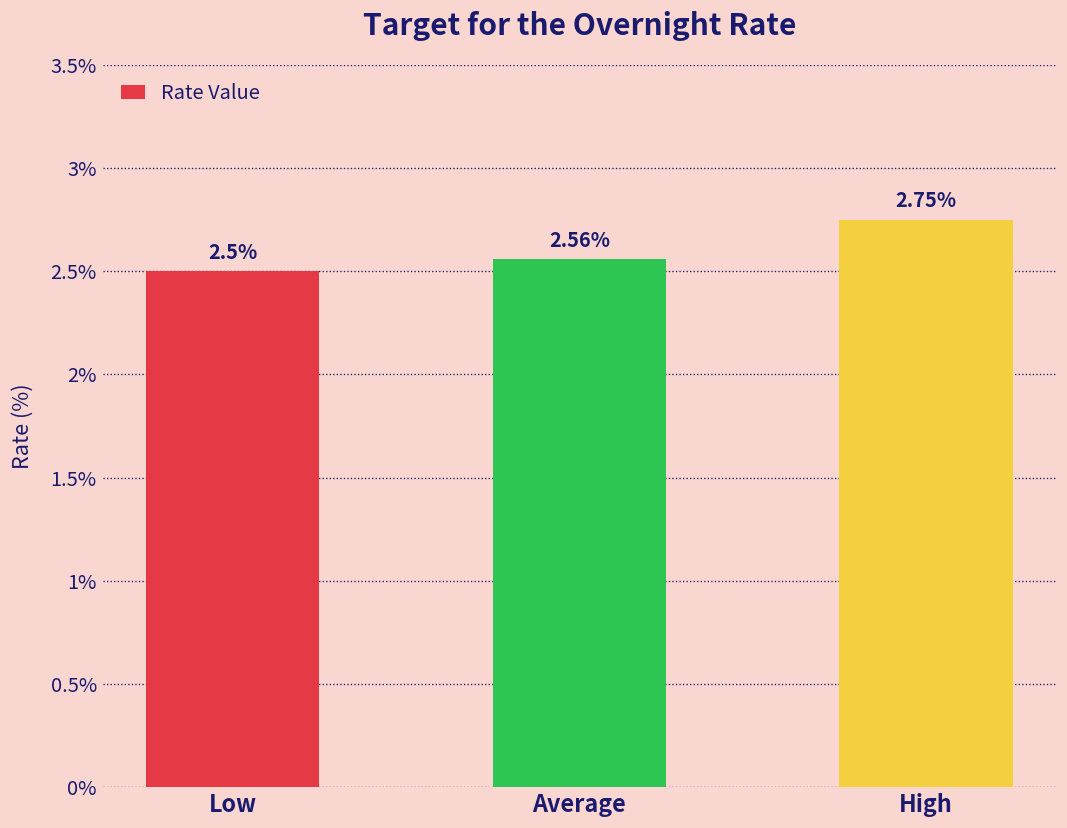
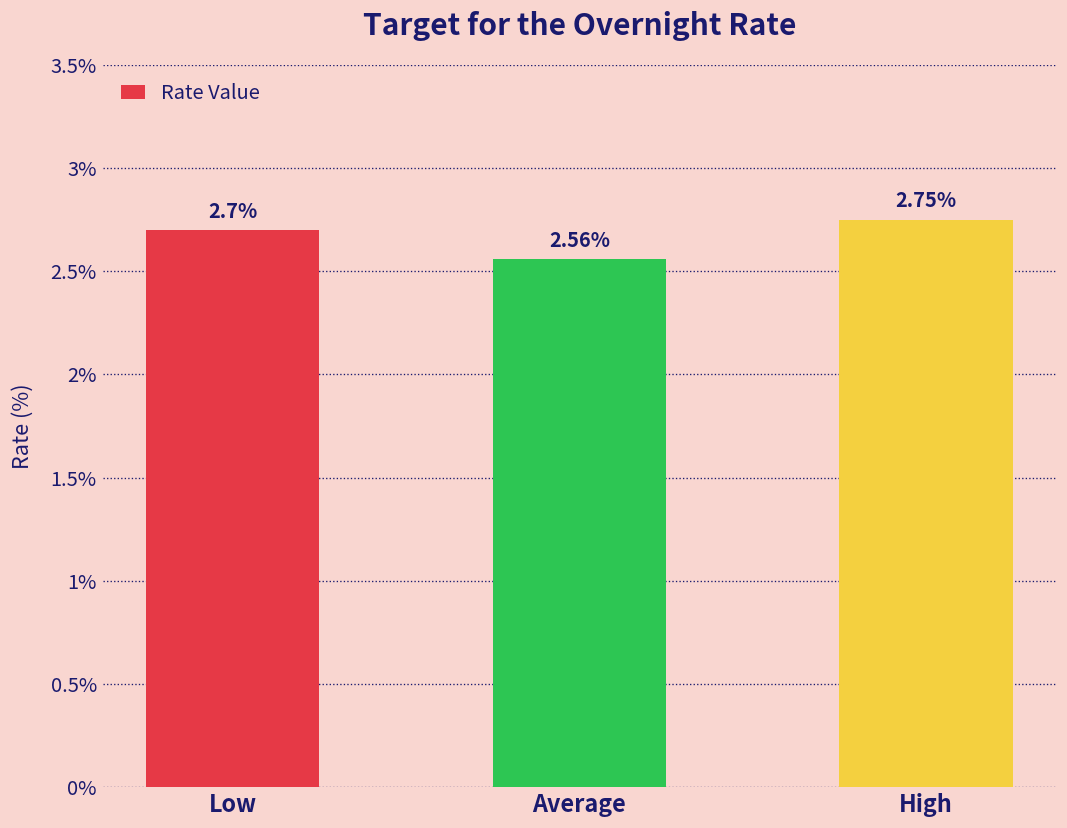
Low: 2.5% -> 2.7%
